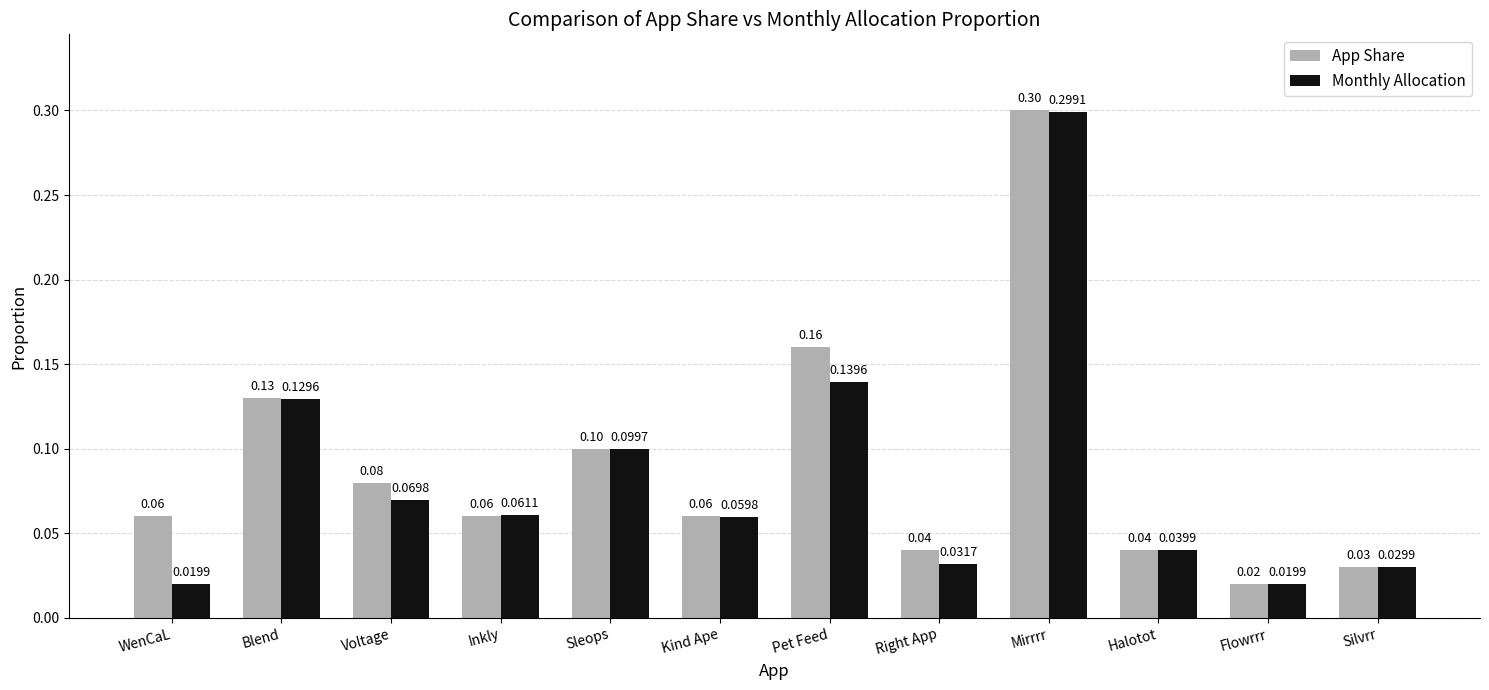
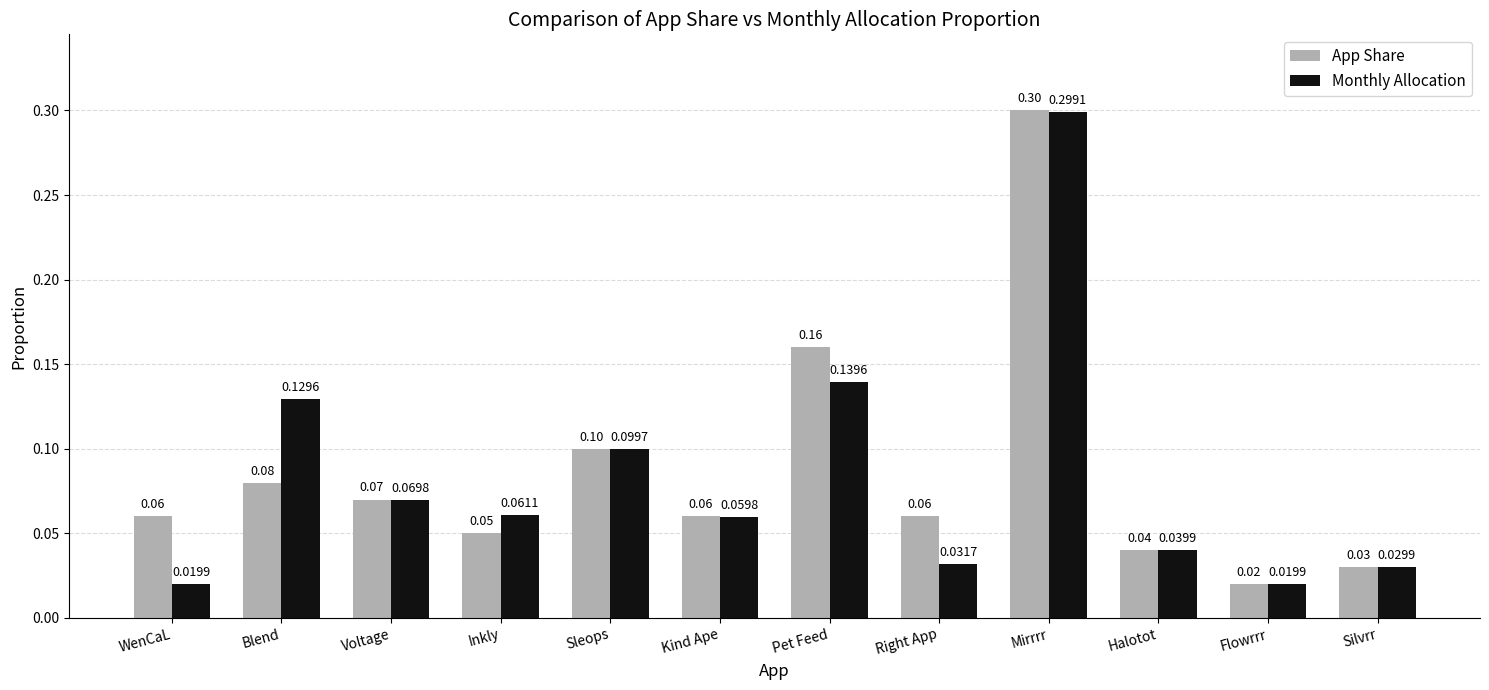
App Share, Blend: 0.13 -> 0.08
App Share, Voltage: 0.08 -> 0.07
App Share, Inkly: 0.06 -> 0.05
App Share, Right App: 0.04 -> 0.06
